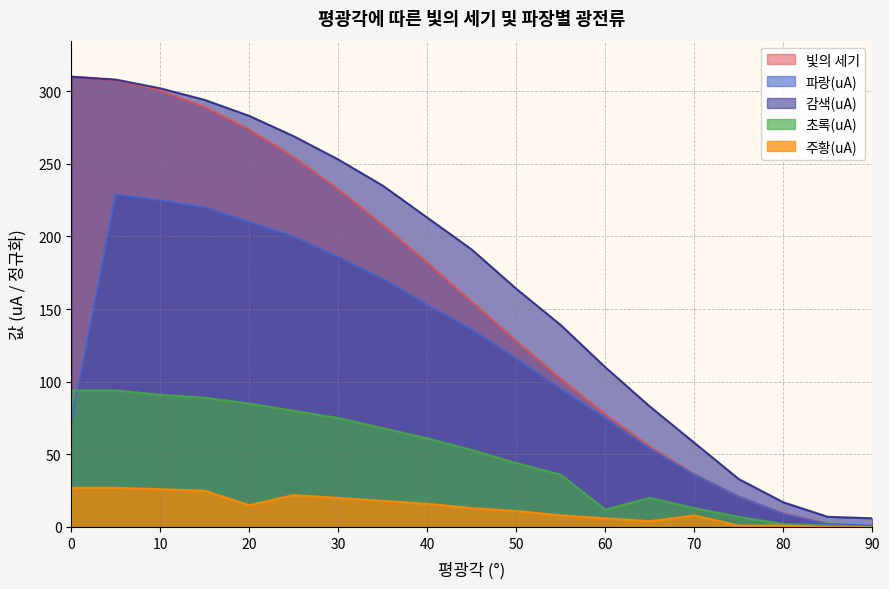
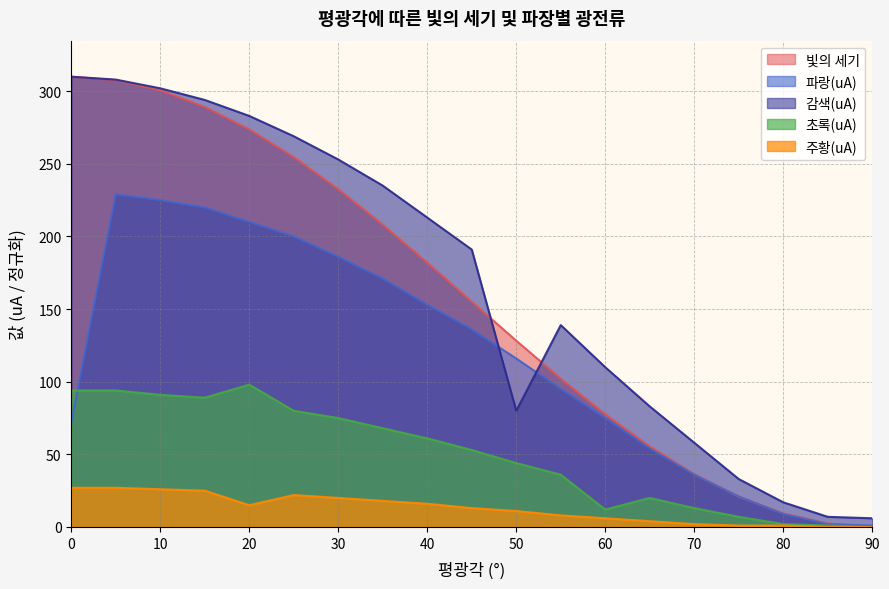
초록(uA), 20: 85 -> 98
감색(uA), 50: 164 -> 80
주황(uA), 70: 8 -> 2
